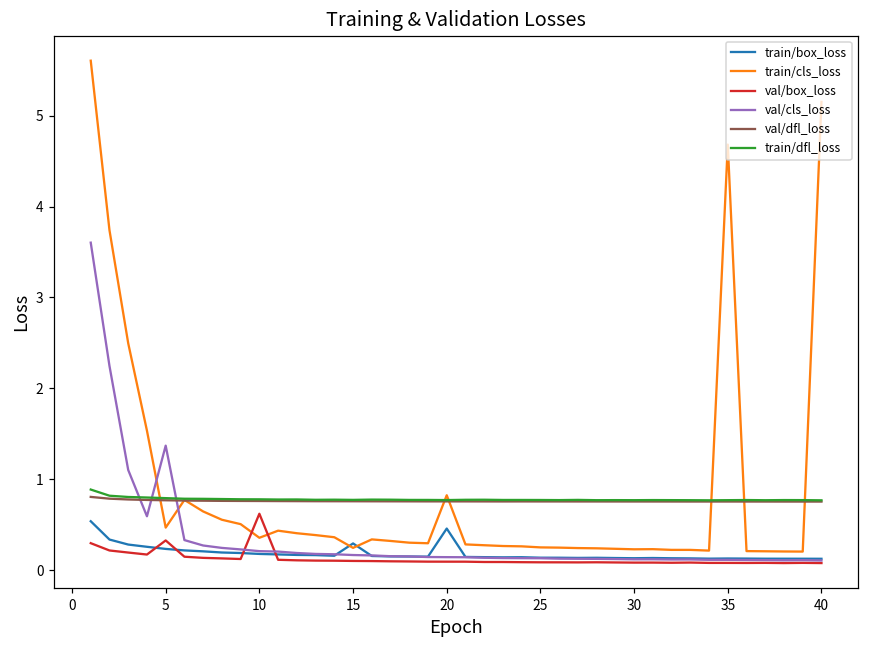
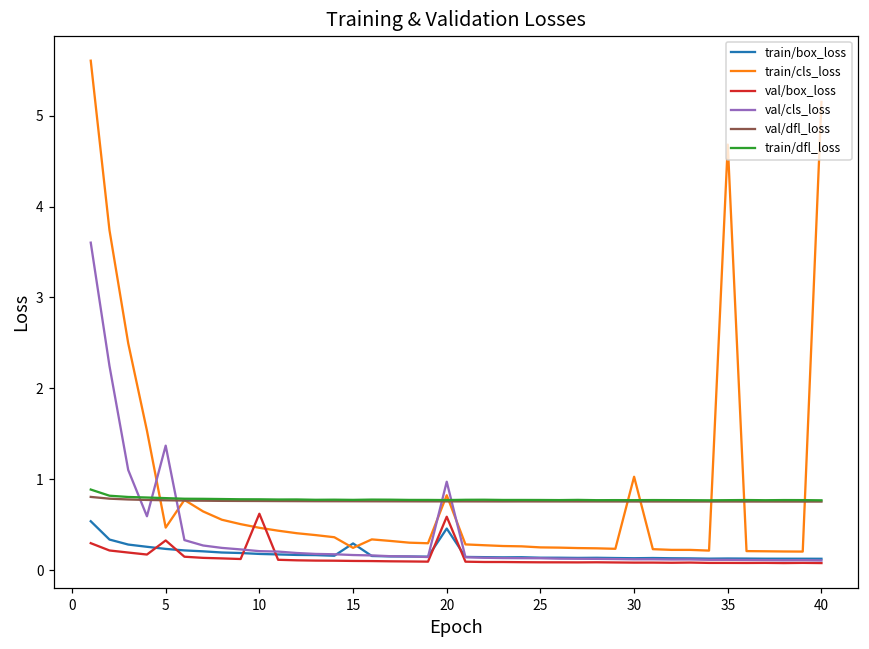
train/cls_loss, 10: 0.4 -> 0.5
val/box_loss, 20: 0.1 -> 0.6
val/cls_loss, 20: 0.1 -> 1.0
train/cls_loss, 30: 0.2 -> 1.0
